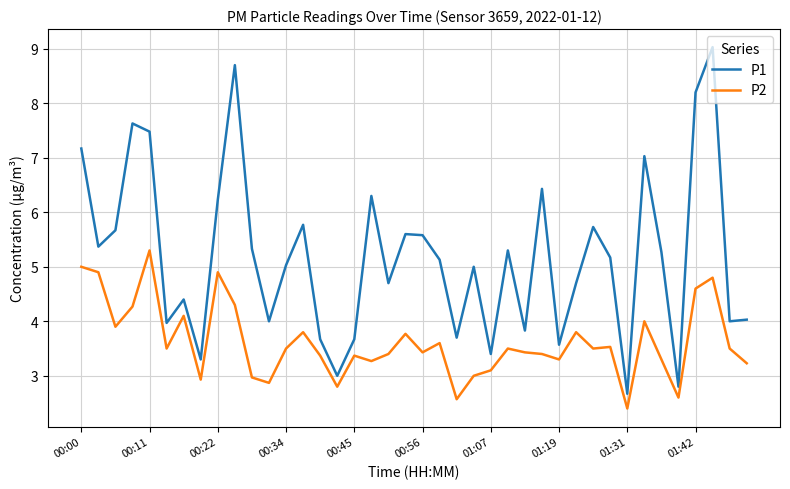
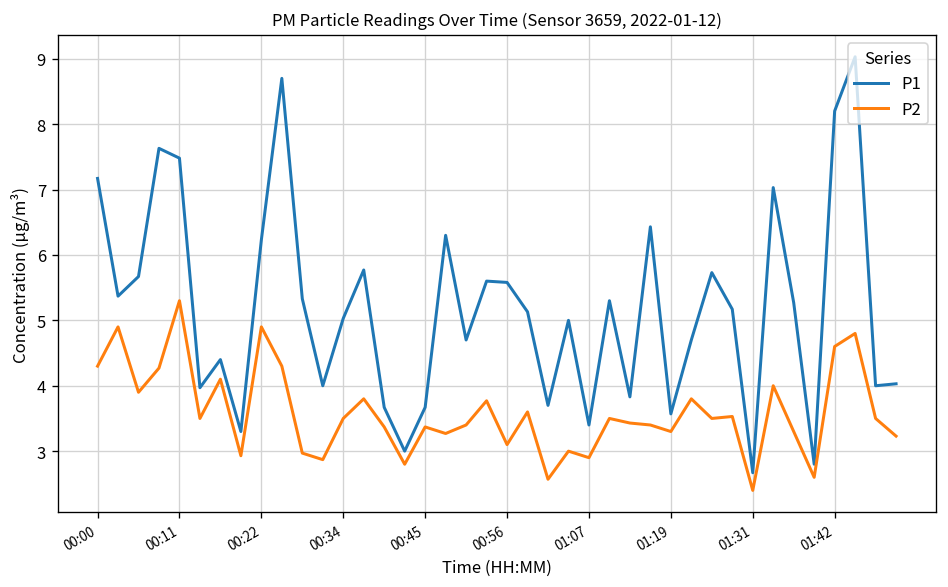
P2, 00:00: 5.0 -> 4.3
P2, 00:56: 3.4 -> 3.1
P2, 01:07: 3.1 -> 2.9
